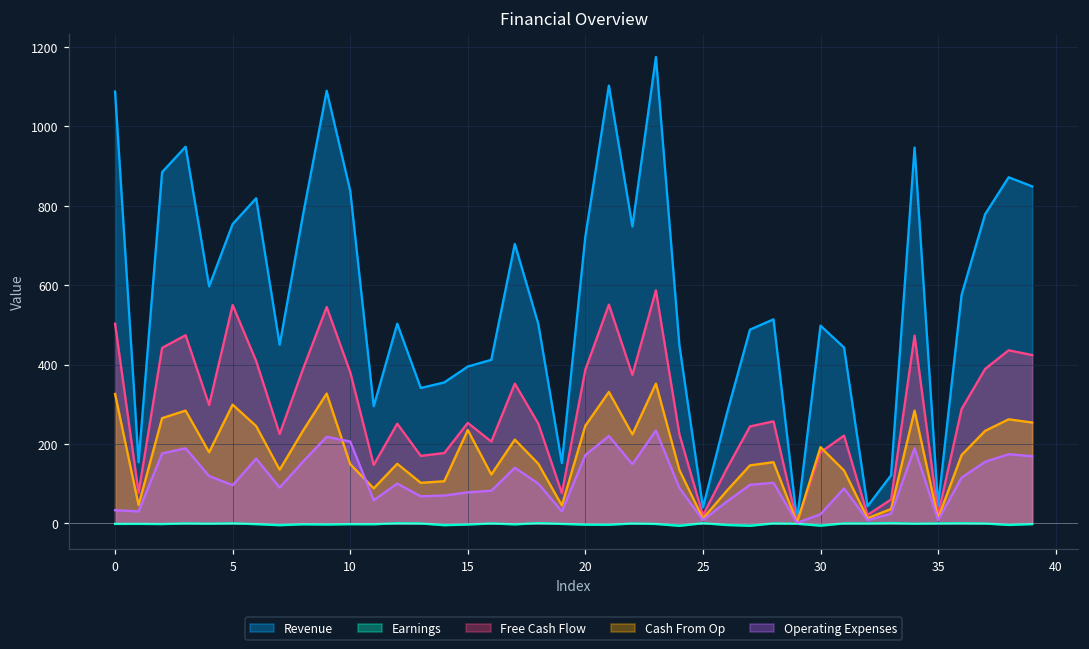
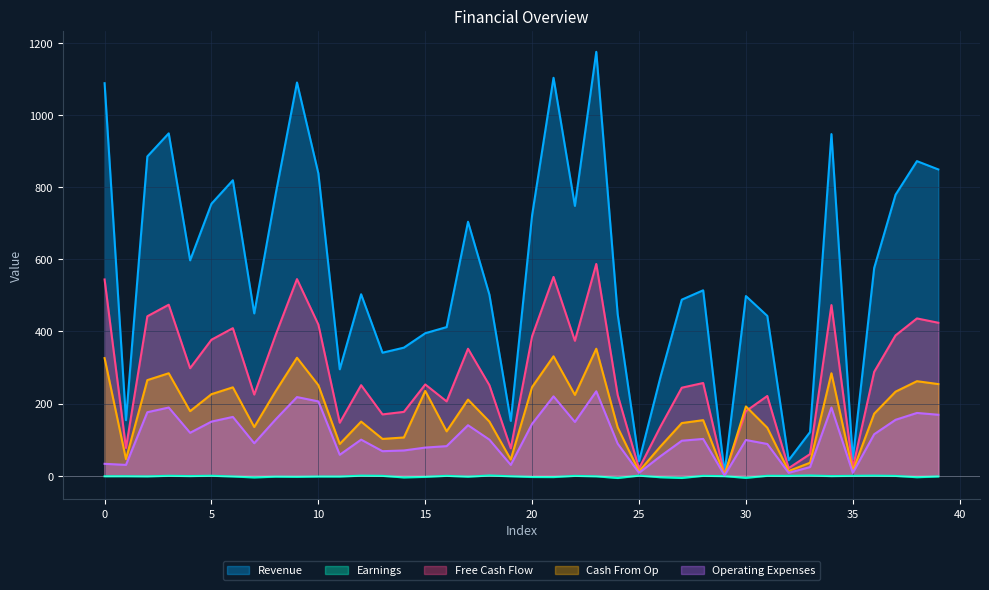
Free Cash Flow, 0: 500 -> 540
Free Cash Flow, 5: 550 -> 380
Cash From Op, 5: 300 -> 230
Operating Expenses, 5: 100 -> 150
Free Cash Flow, 10: 380 -> 420
Cash From Op, 10: 150 -> 250
Operating Expenses, 20: 170 -> 140
Operating Expenses, 30: 20 -> 100
